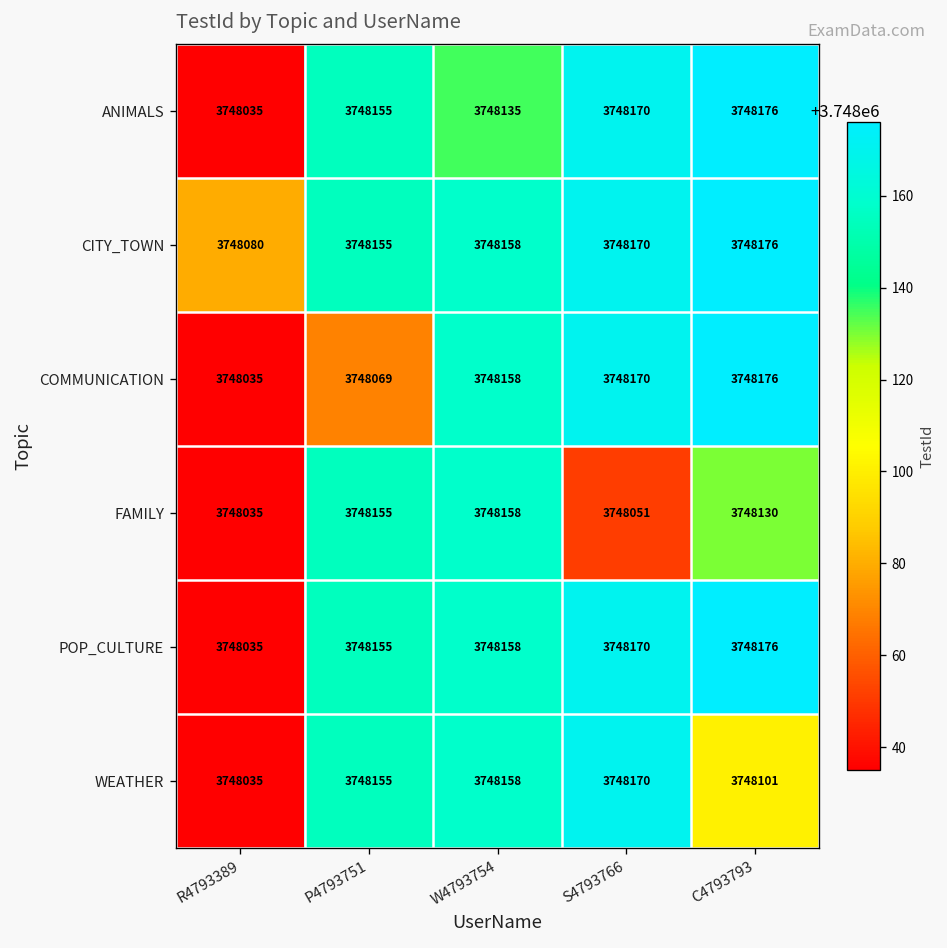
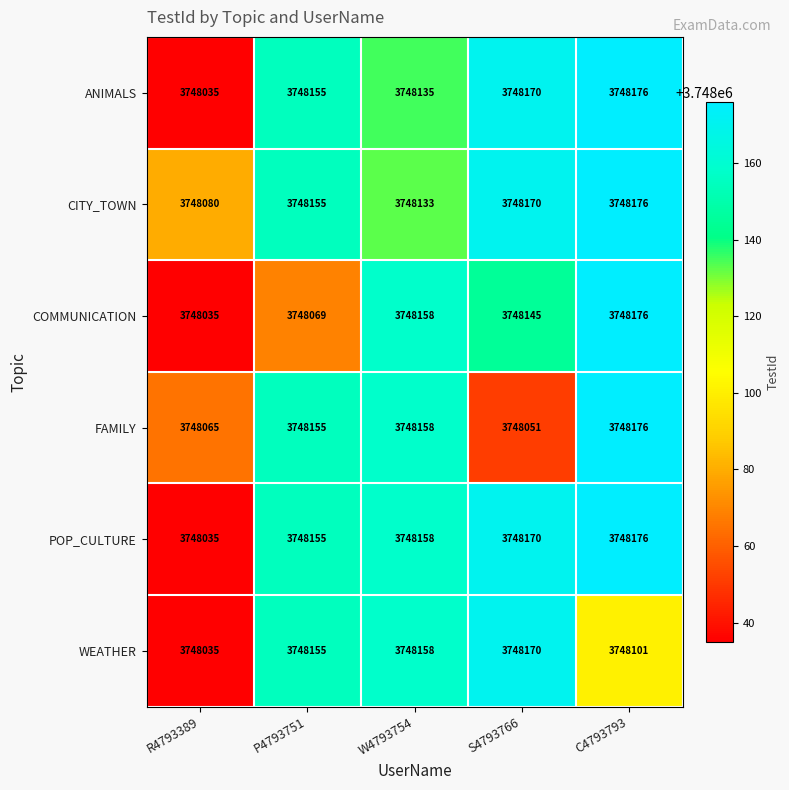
CITY_TOWN, W4793754: 3748158 -> 3748133
COMMUNICATION, S4793766: 3748170 -> 3748145
FAMILY, R4793389: 3748035 -> 3748065
FAMILY, C4793793: 3748130 -> 3748176
